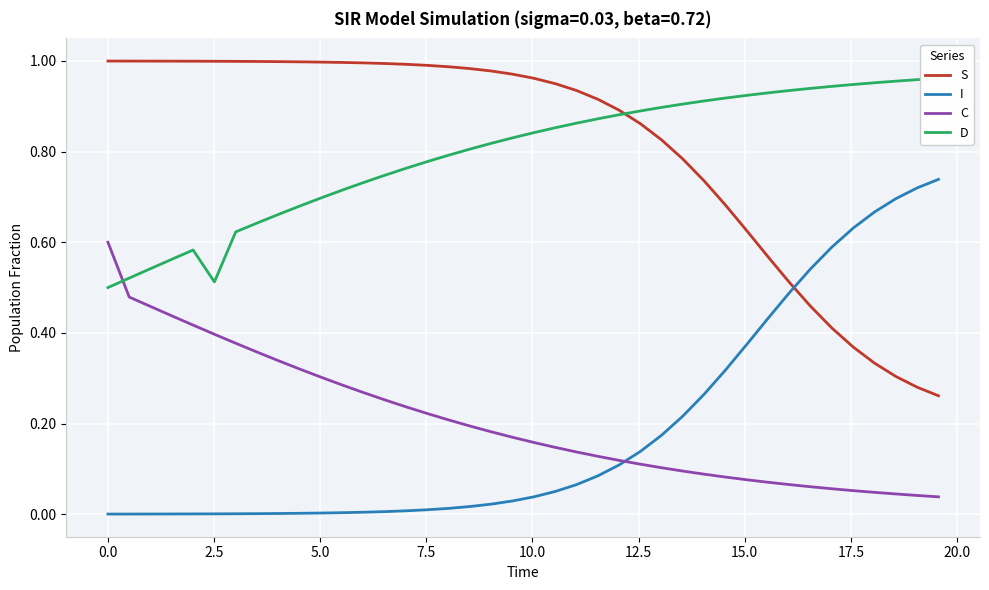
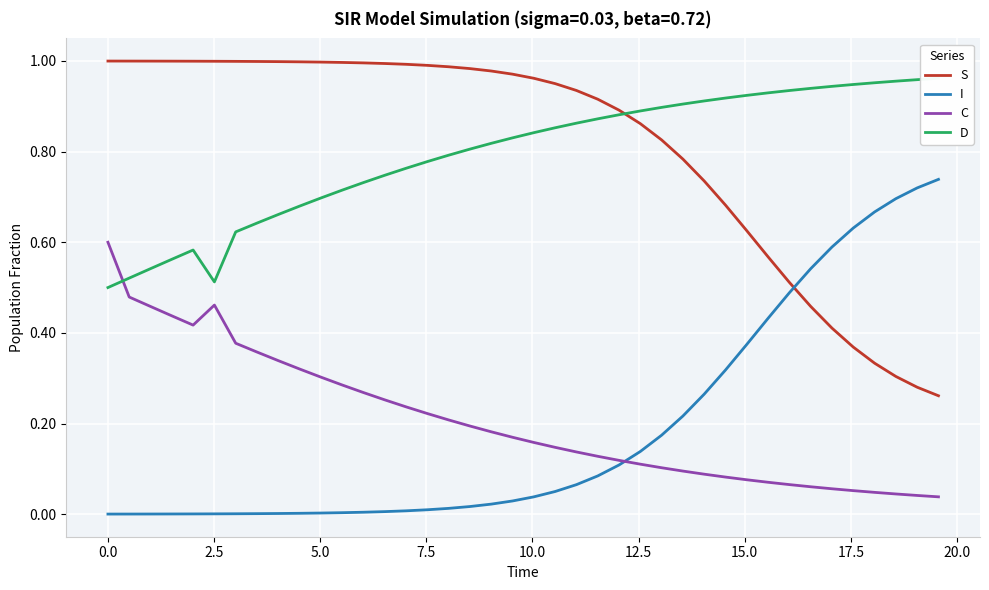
C, 2.5: 0.40 -> 0.46
